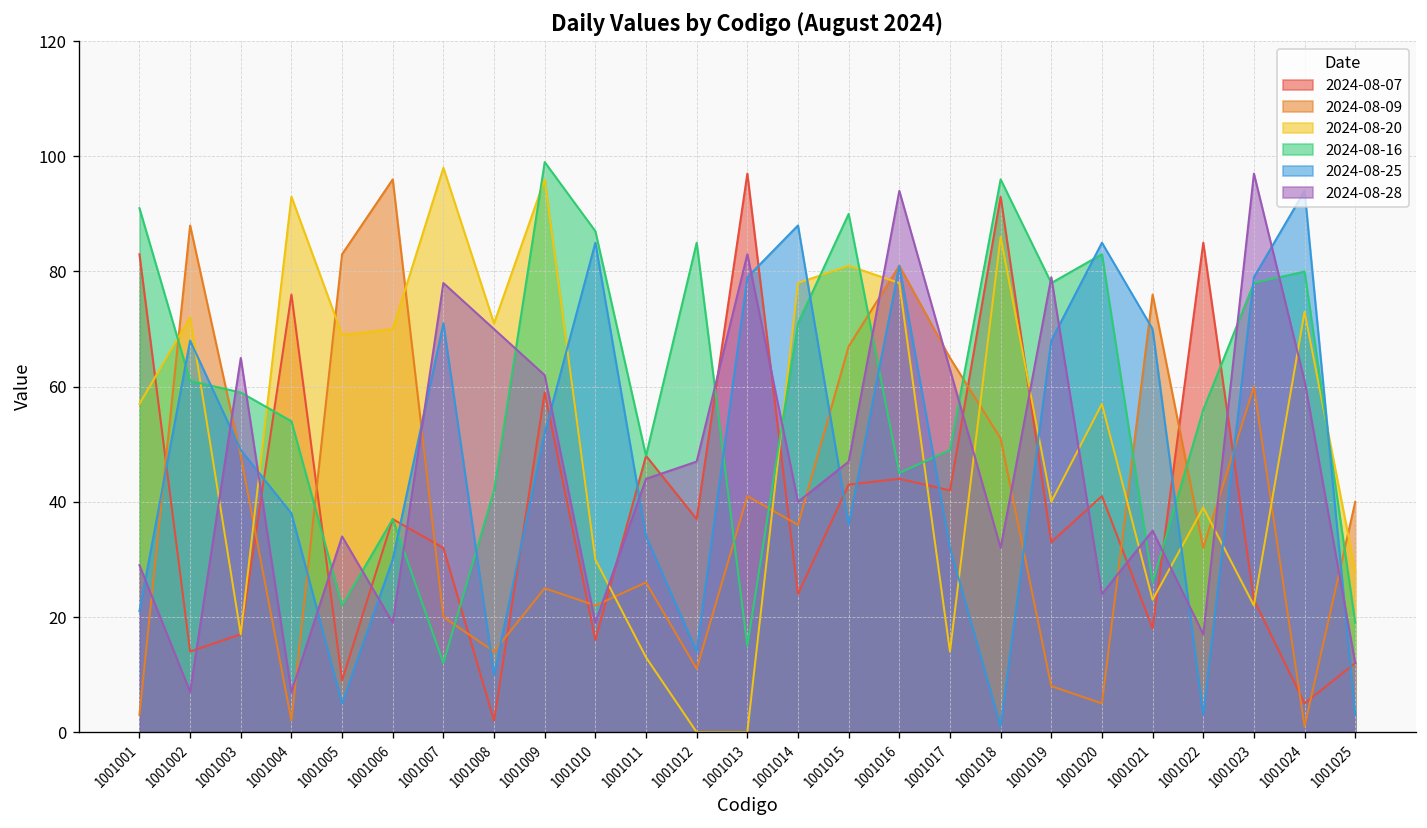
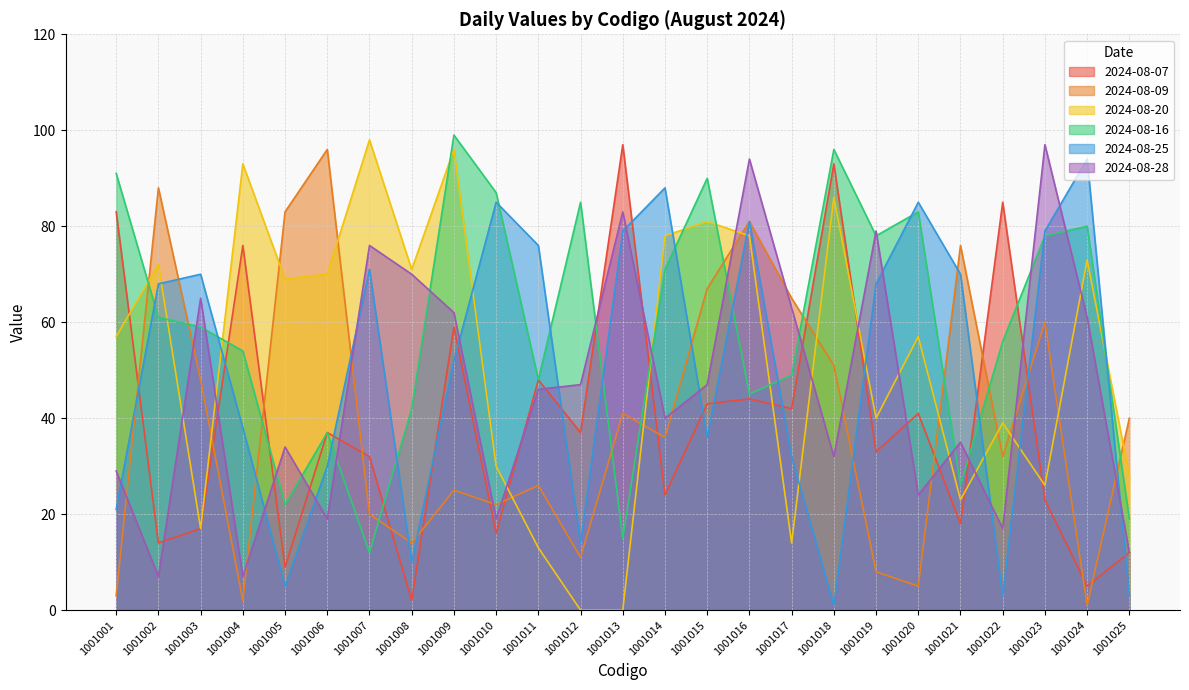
2024-08-25, 1001003: 49 -> 70
2024-08-28, 1001007: 78 -> 76
2024-08-25, 1001011: 34 -> 76
2024-08-28, 1001011: 44 -> 46
2024-08-20, 1001023: 22 -> 26
